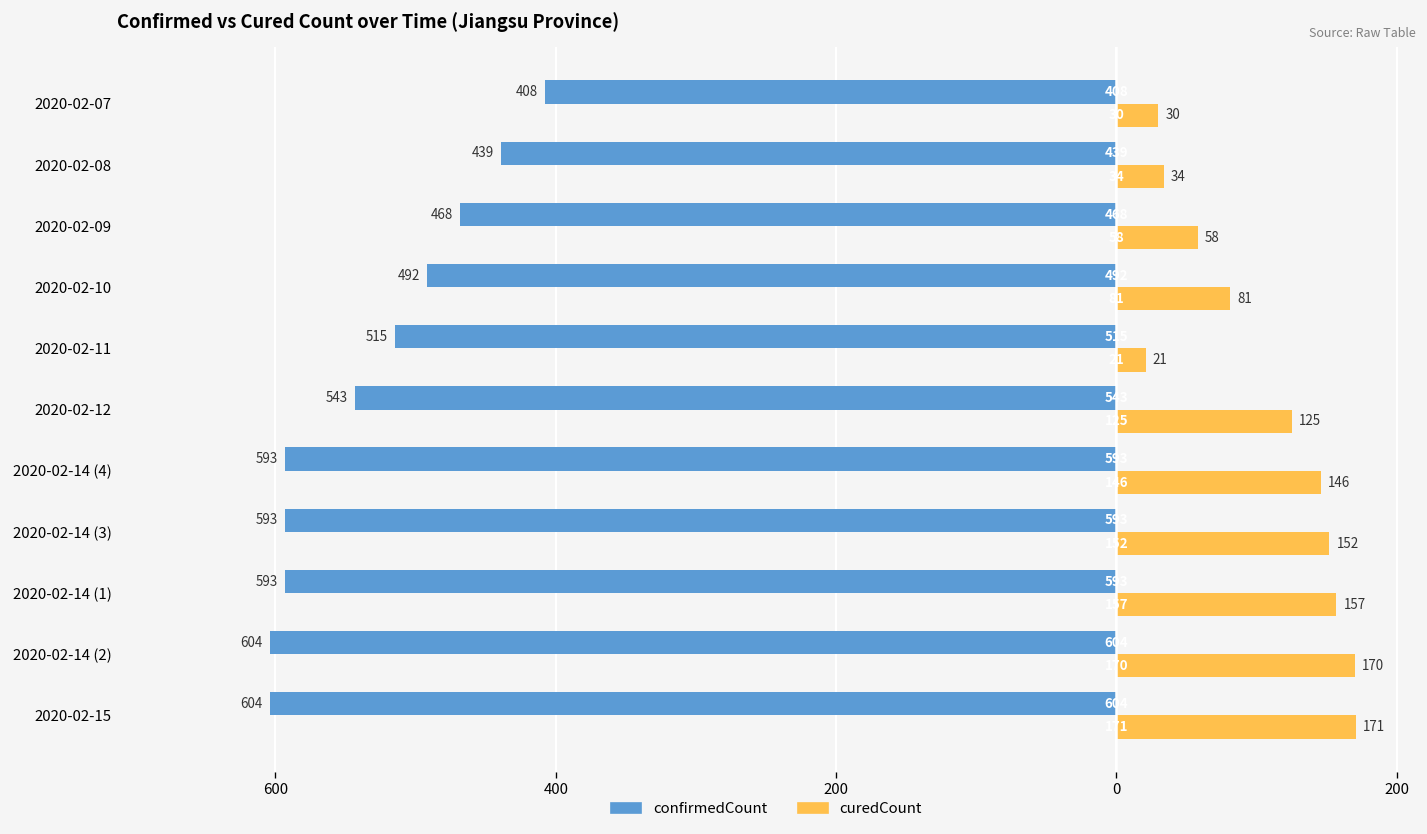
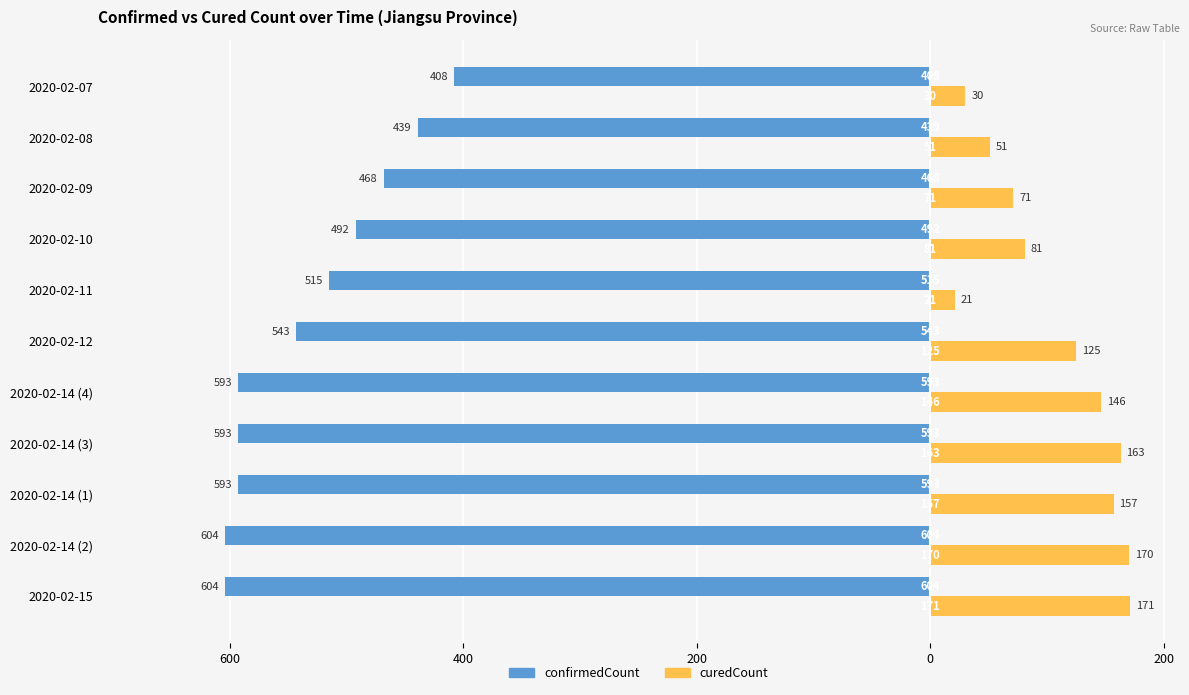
curedCount, 2020-02-08: 34 -> 51
curedCount, 2020-02-09: 58 -> 71
curedCount, 2020-02-14 (3): 152 -> 163
